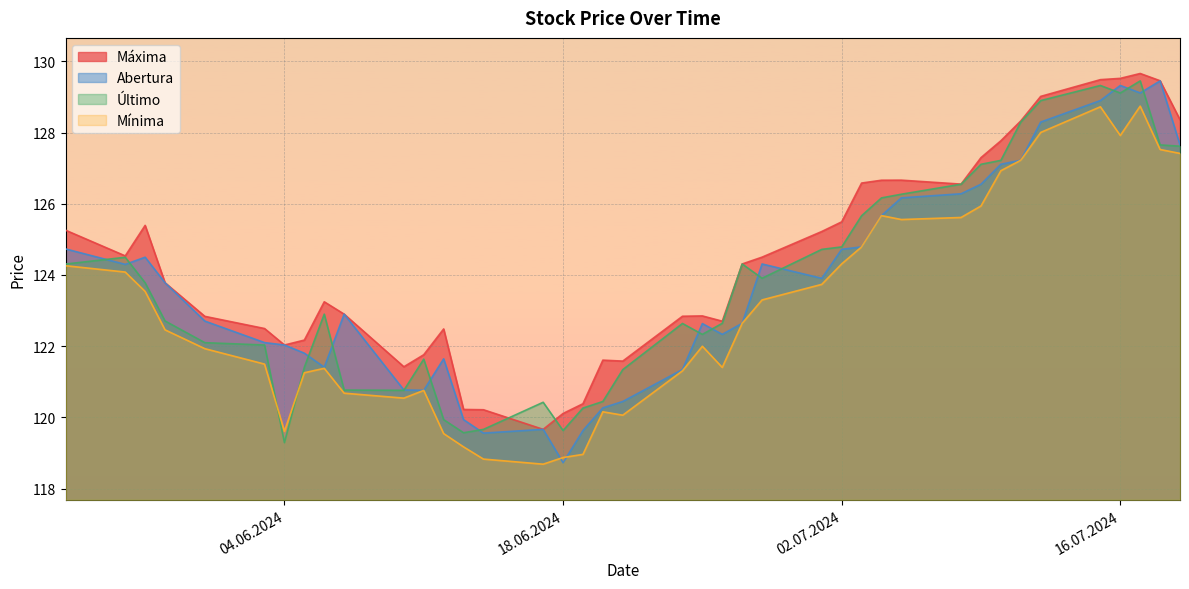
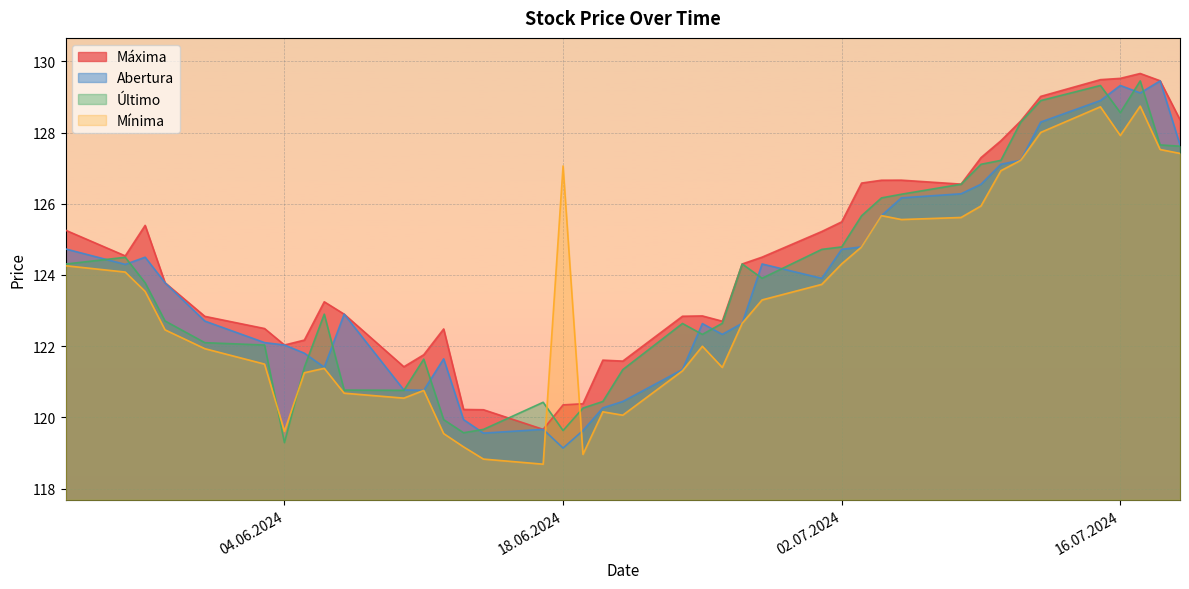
Máxima, 18.06.2024: 120.1 -> 120.4
Abertura, 18.06.2024: 118.7 -> 119.1
Mínima, 18.06.2024: 118.9 -> 127.1
Último, 16.07.2024: 129.1 -> 128.6
